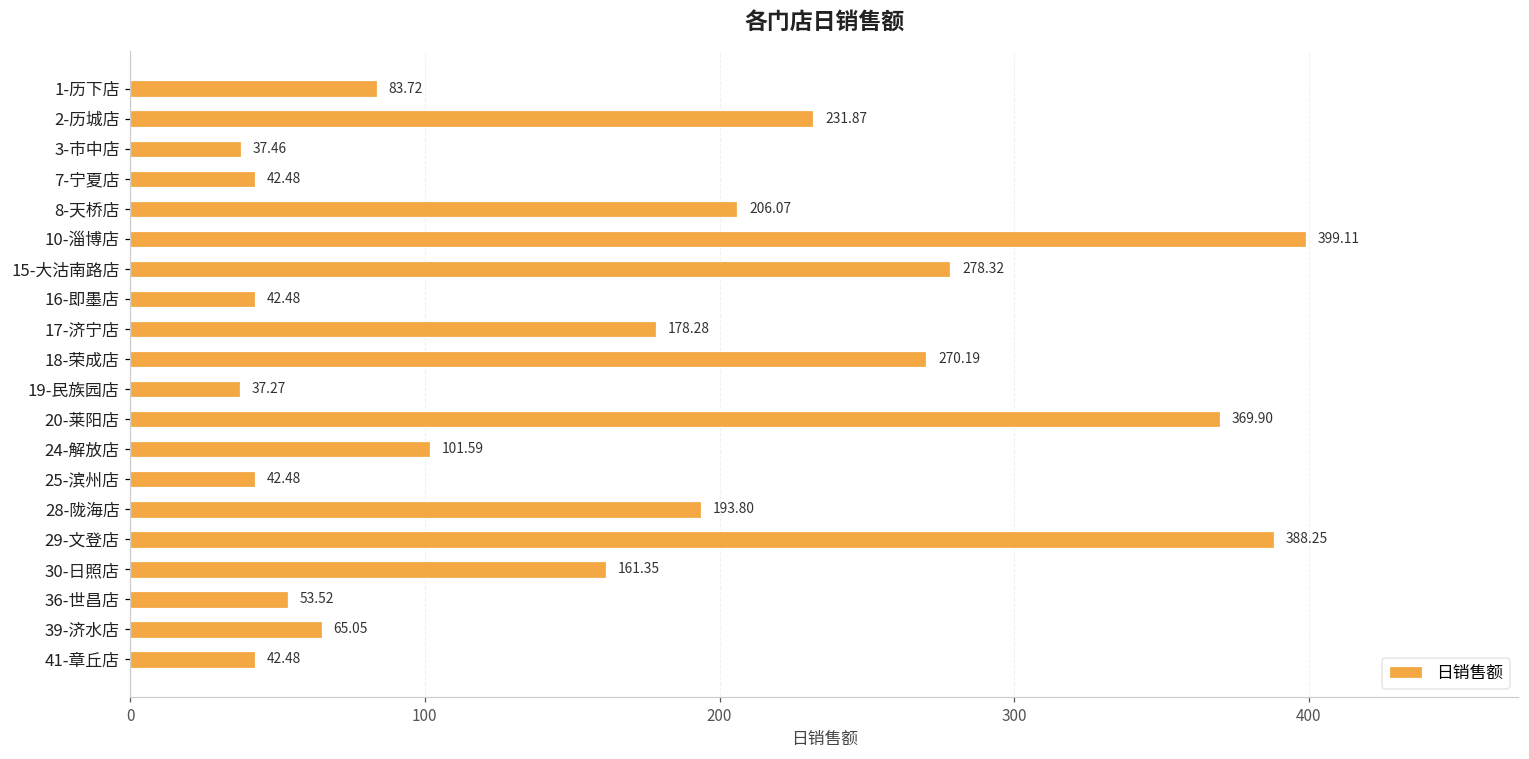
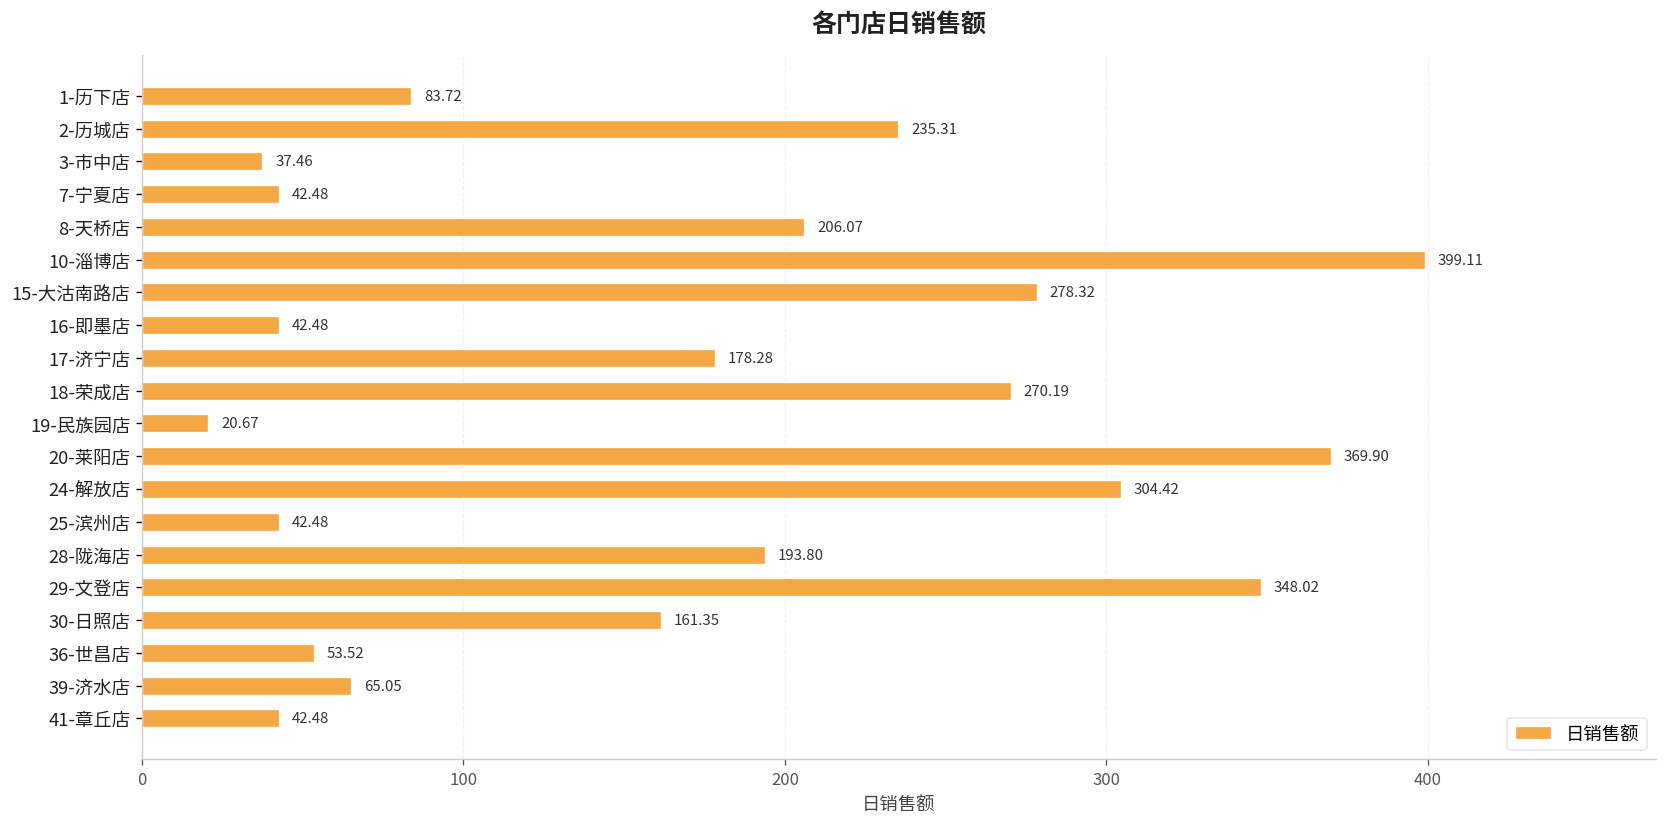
2-历城店: 231.87 -> 235.31
19-民族园店: 37.27 -> 20.67
24-解放店: 101.59 -> 304.42
29-文登店: 388.25 -> 348.02
